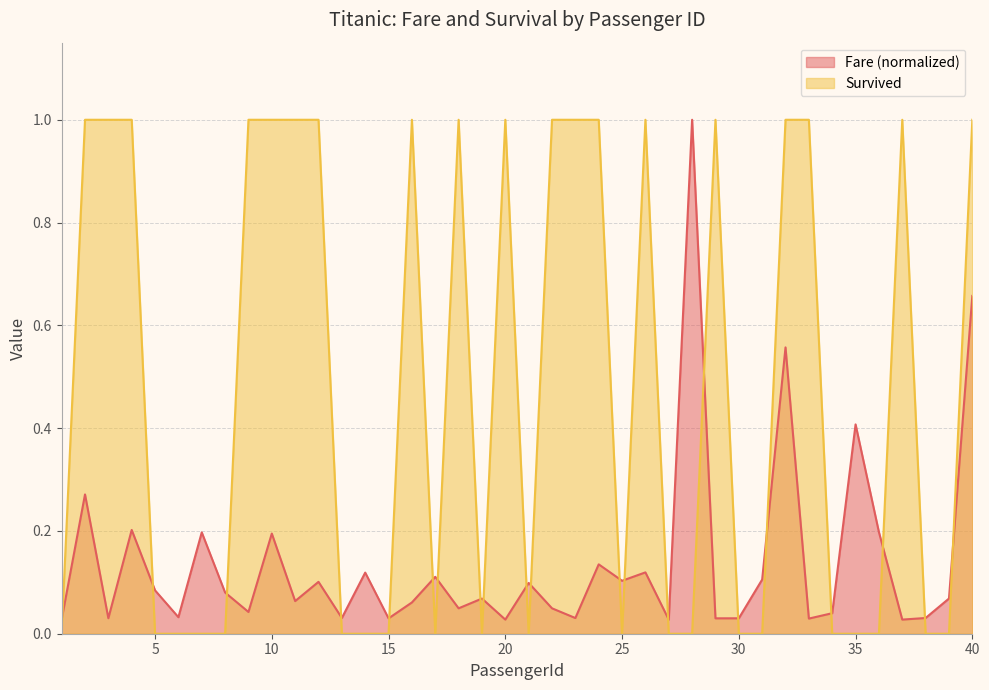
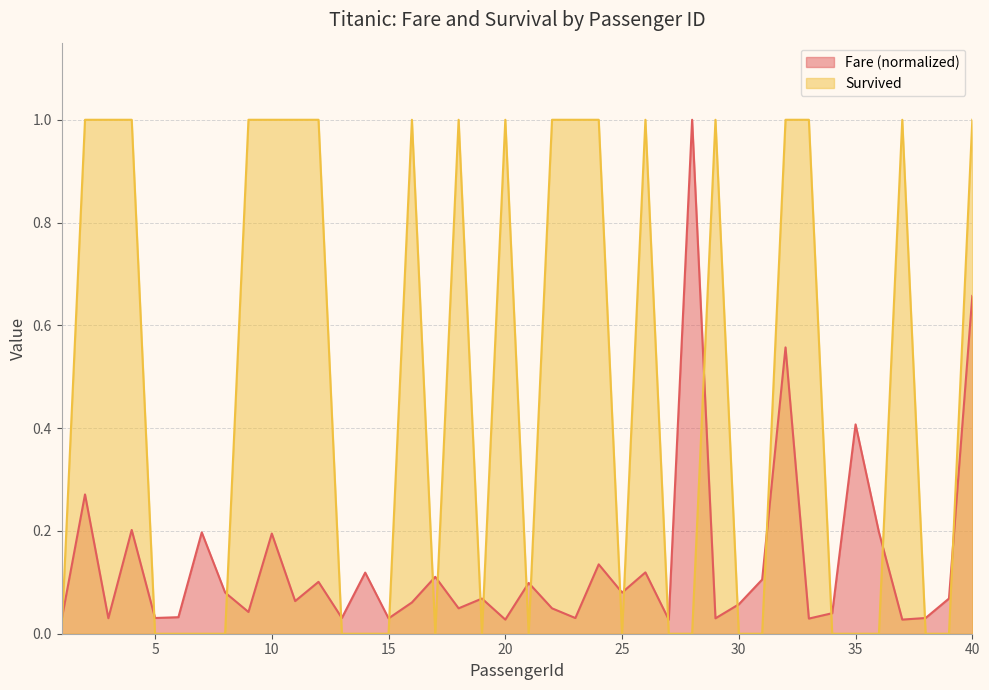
Fare (normalized), 5: 0.08 -> 0.03
Fare (normalized), 25: 0.10 -> 0.08
Fare (normalized), 30: 0.03 -> 0.06
